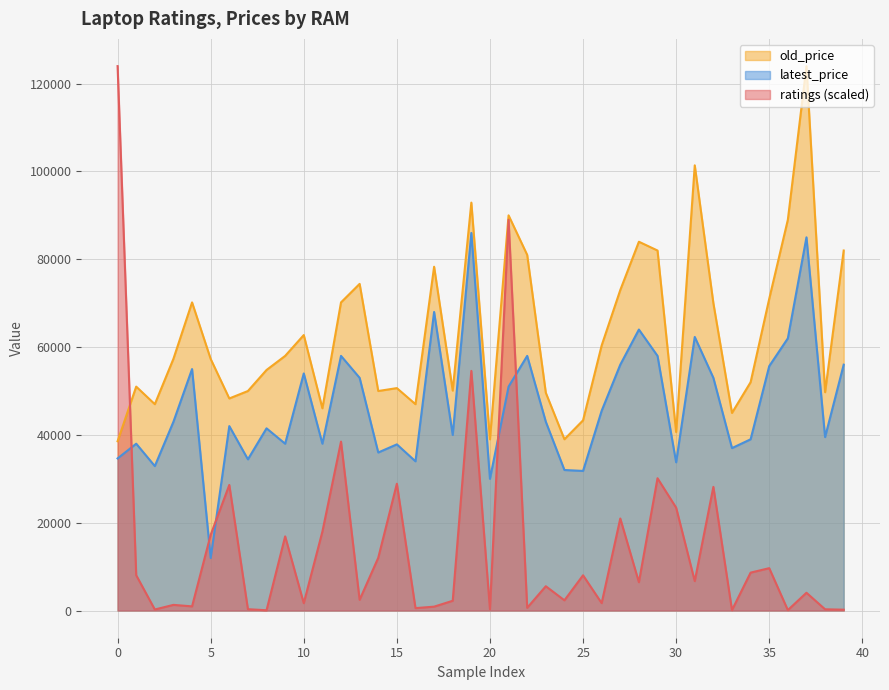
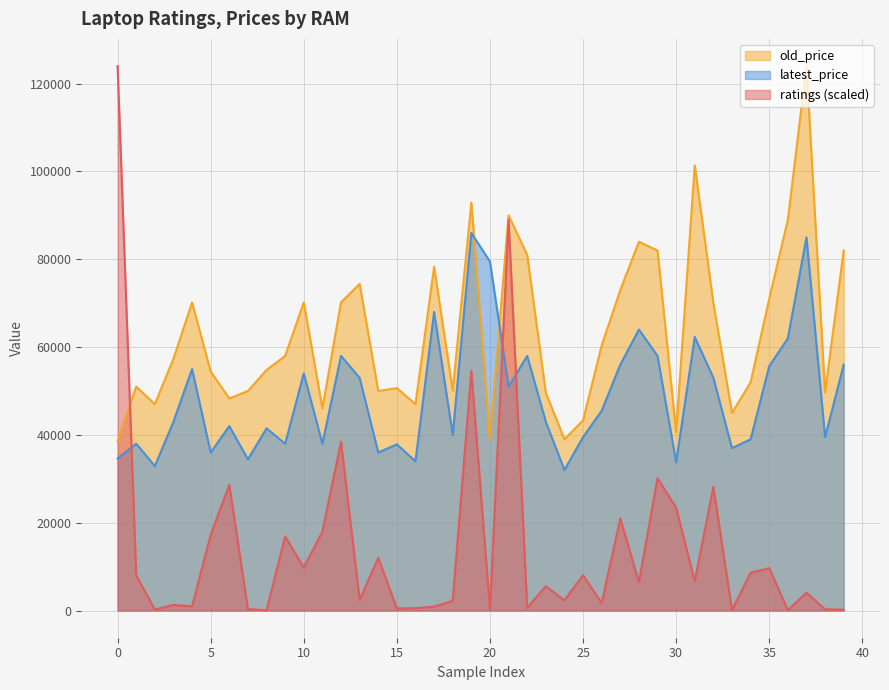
old_price, 5: 57000 -> 54000
latest_price, 5: 12000 -> 36000
old_price, 10: 63000 -> 70000
ratings (scaled), 10: 2000 -> 10000
ratings (scaled), 15: 29000 -> 0
latest_price, 20: 30000 -> 79000
latest_price, 25: 32000 -> 39000
